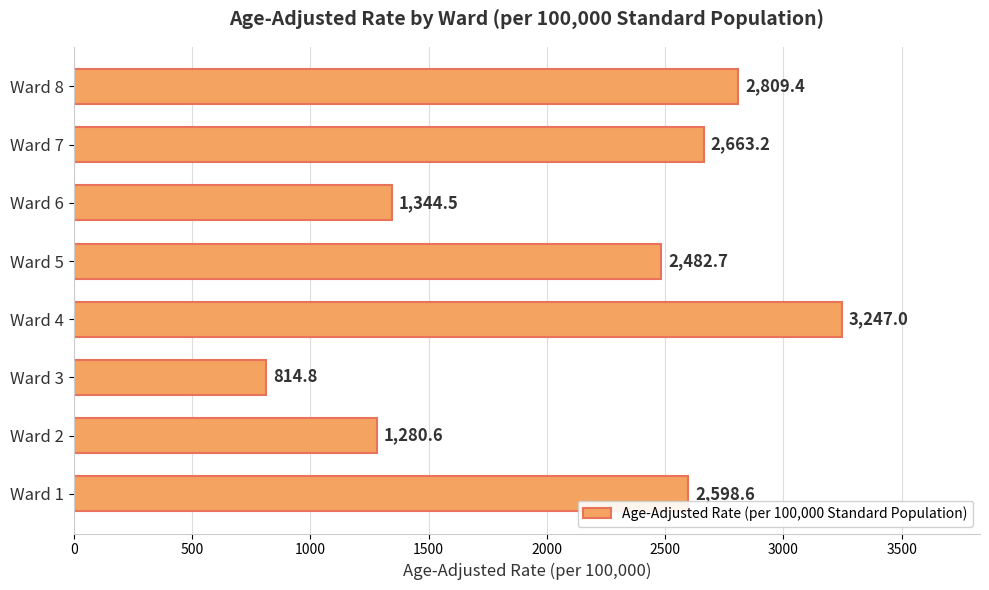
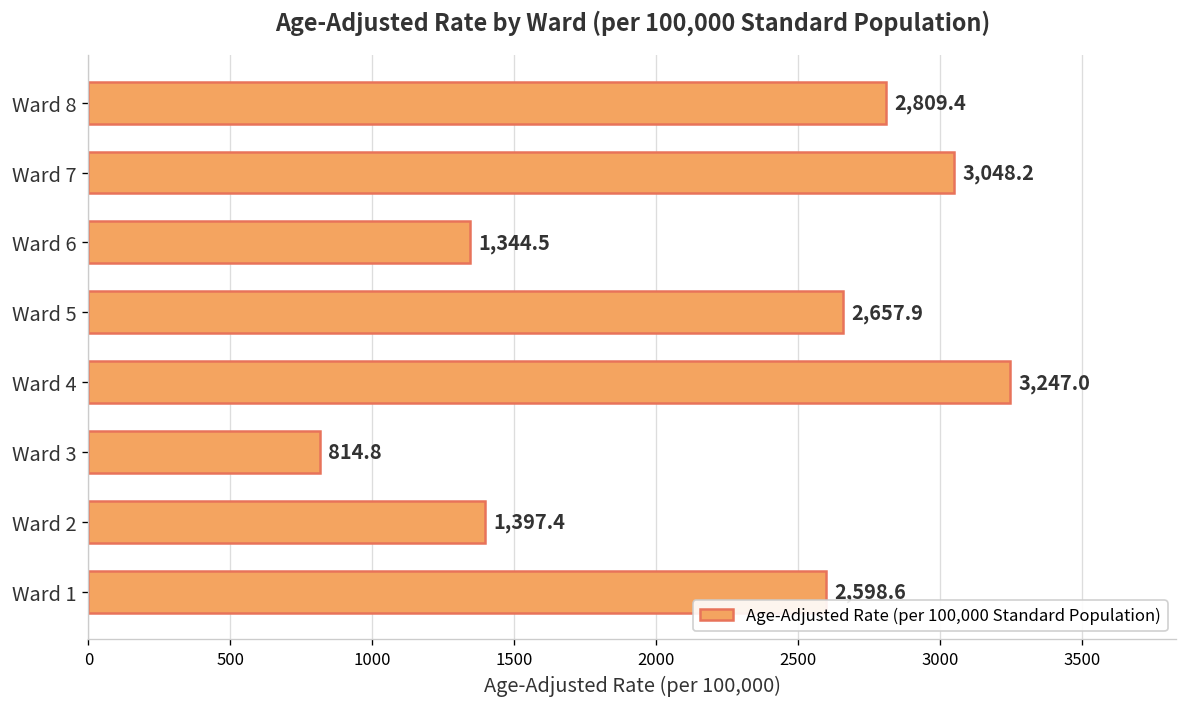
Ward 7: 2,663.2 -> 3,048.2
Ward 5: 2,482.7 -> 2,657.9
Ward 2: 1,280.6 -> 1,397.4
